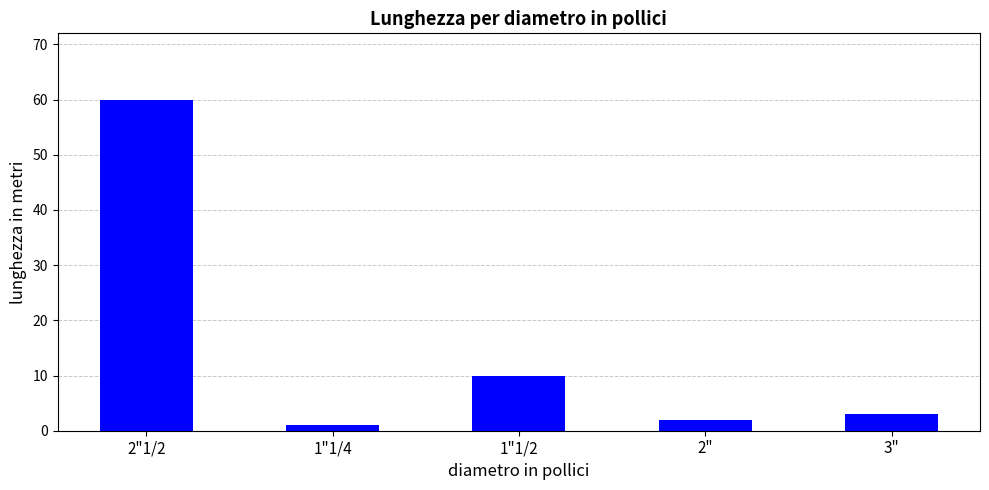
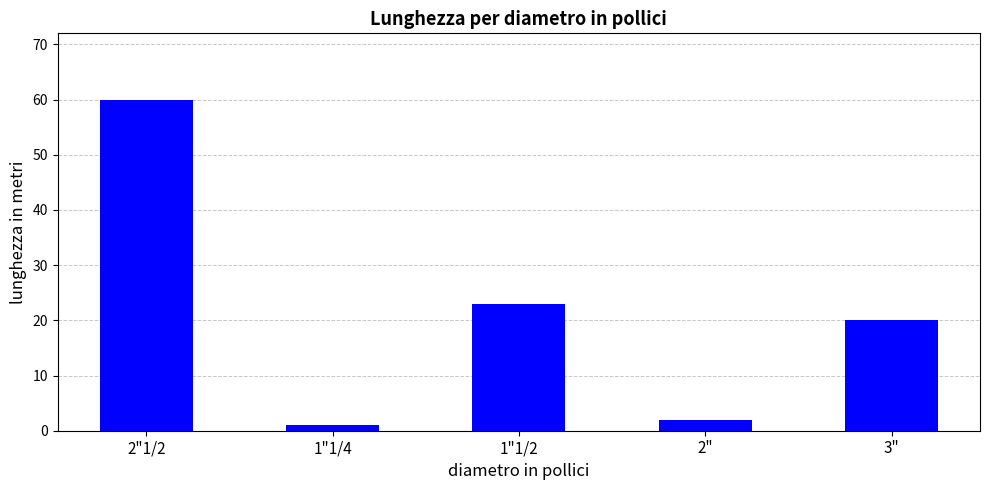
1"1/2: 10 -> 23
3": 3 -> 20
